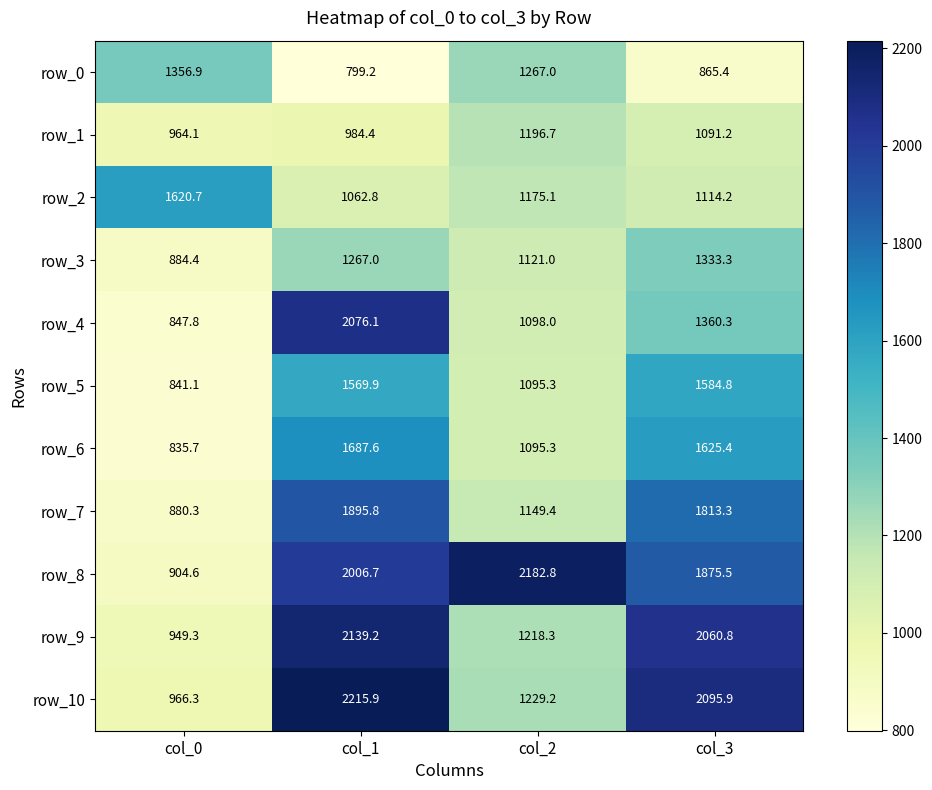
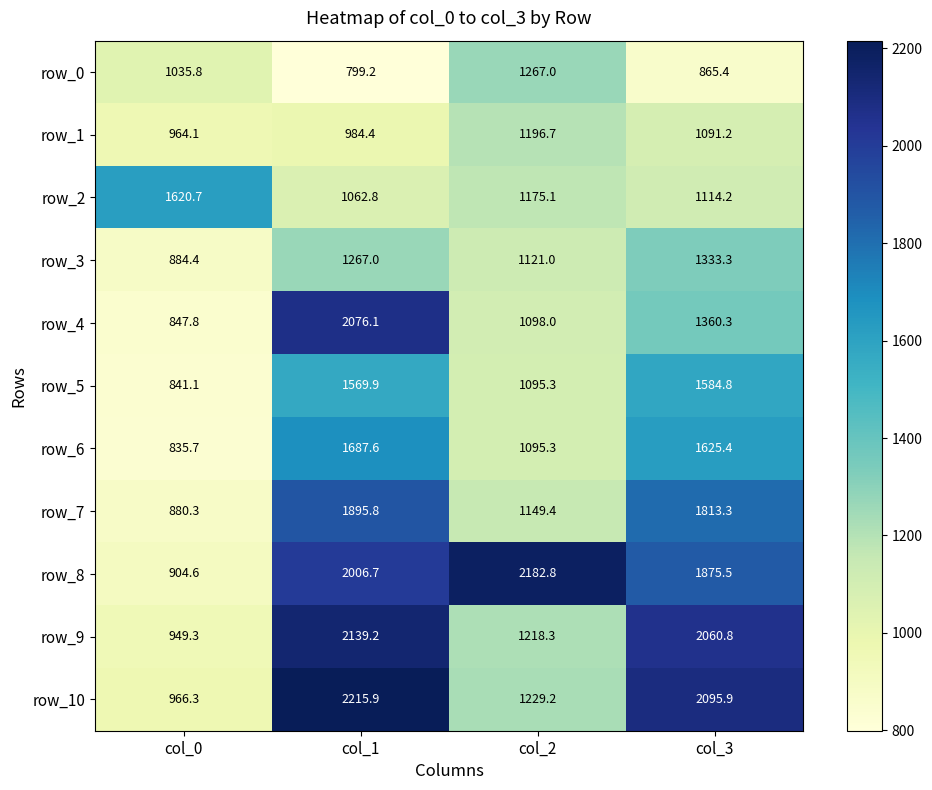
row_0, col_0: 1356.9 -> 1035.8
